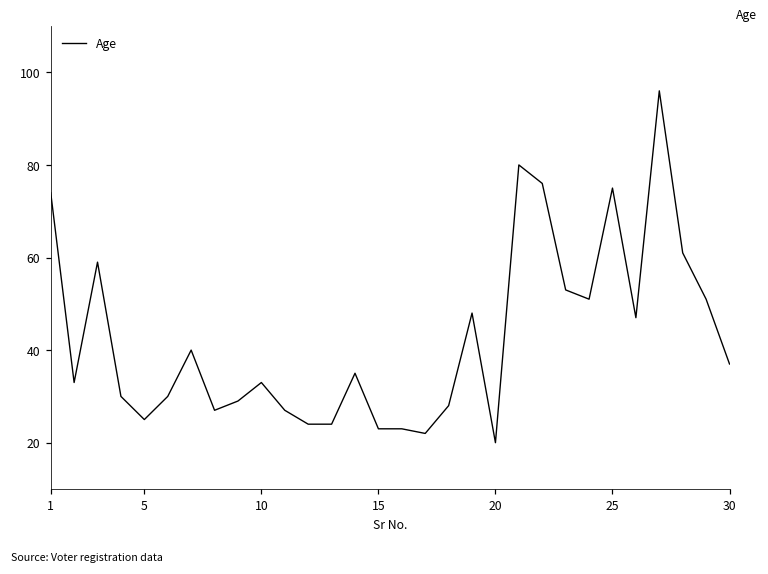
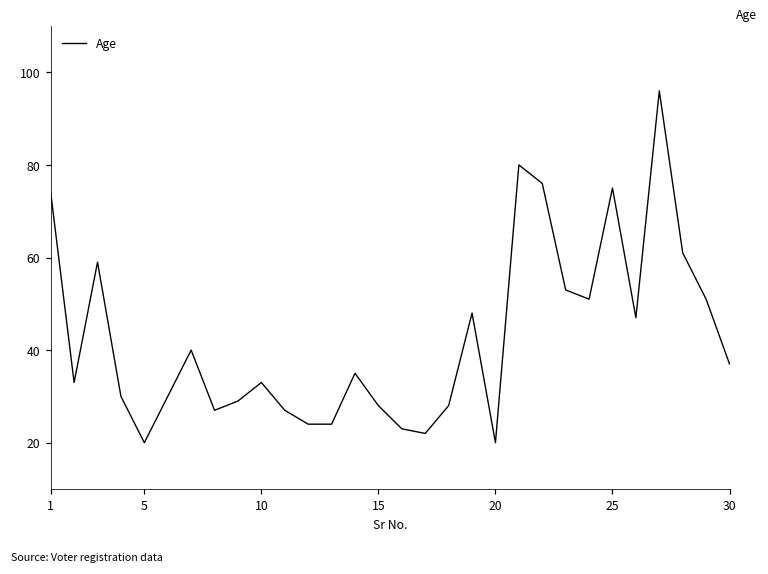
5: 25 -> 20
15: 23 -> 28
